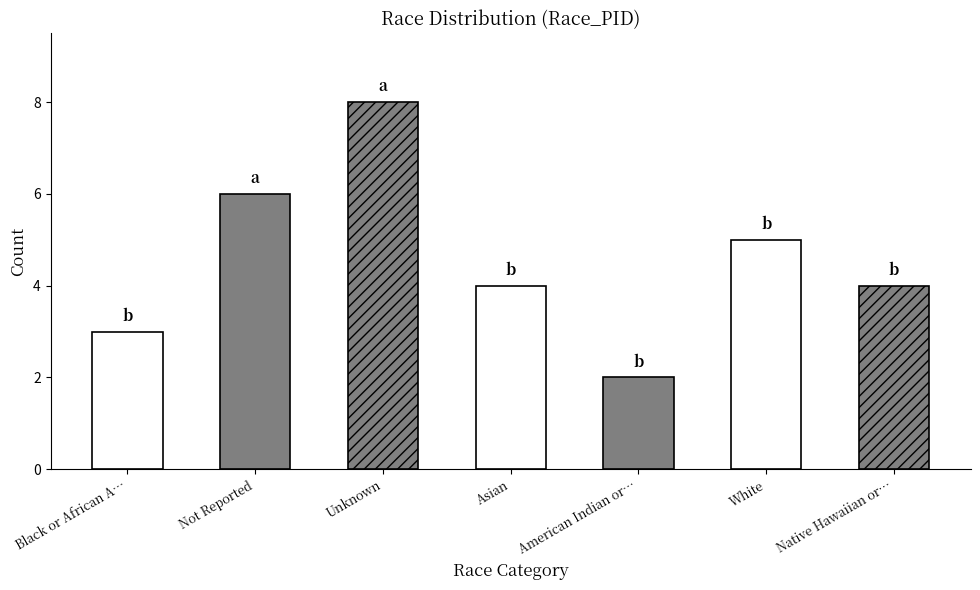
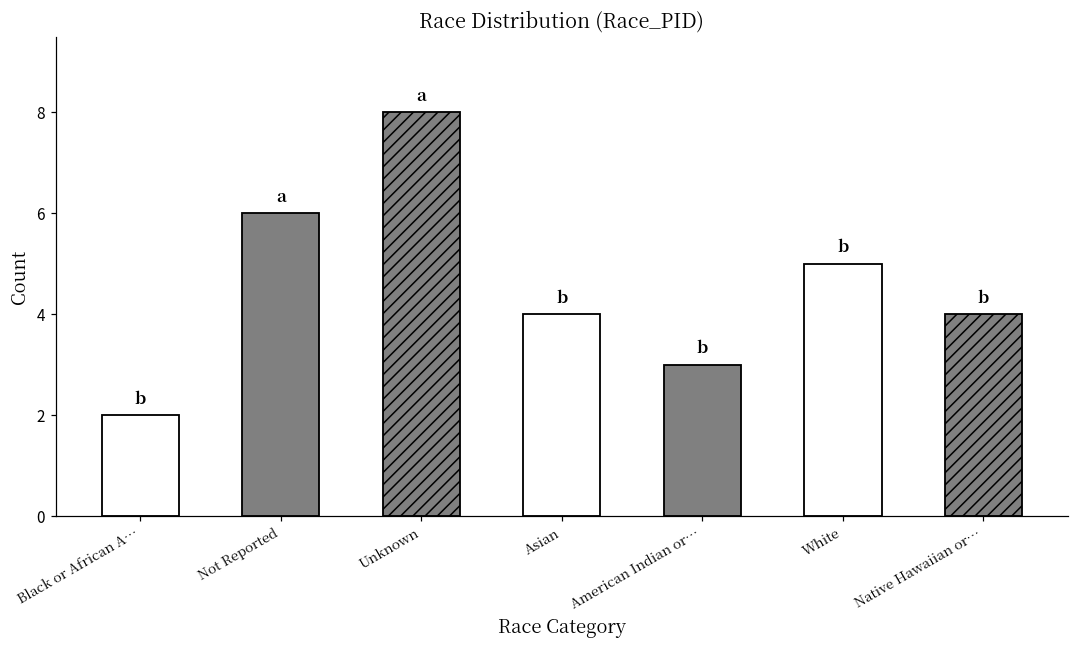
Black or African A…: 3 -> 2
American Indian or…: 2 -> 3
